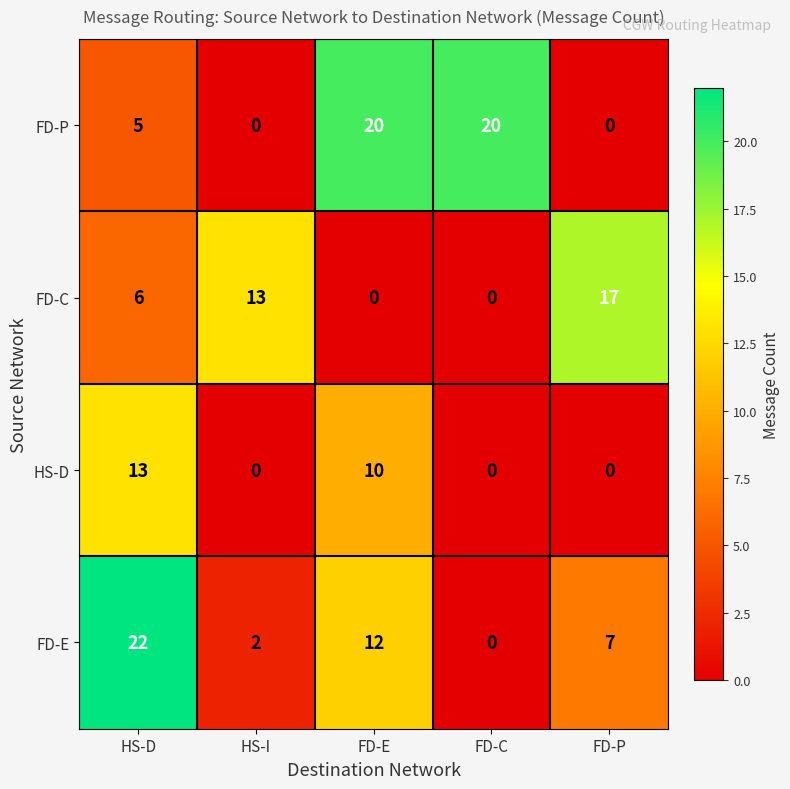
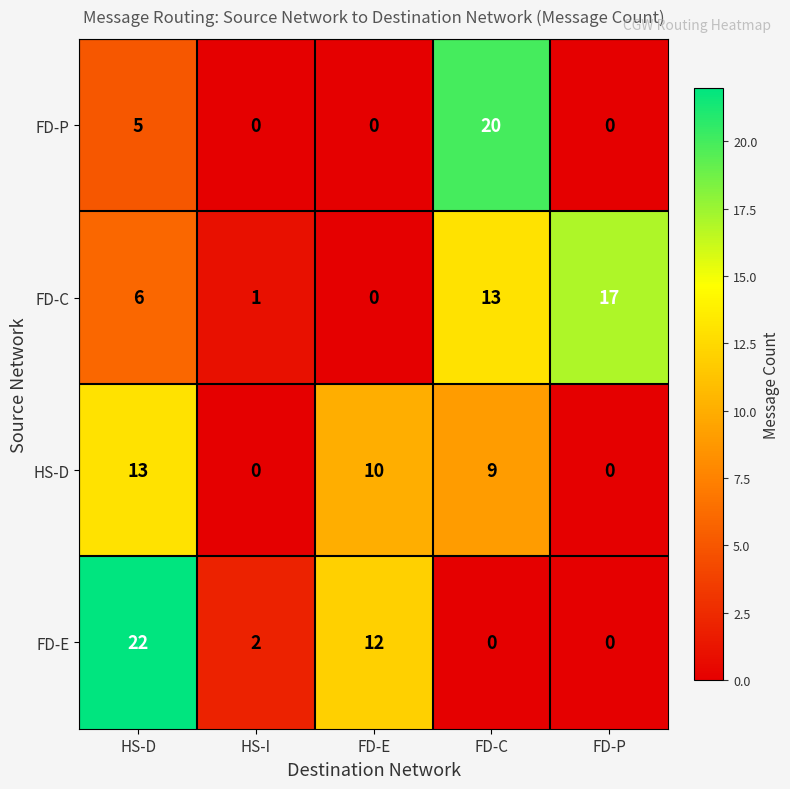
FD-P, FD-E: 20 -> 0
FD-C, HS-I: 13 -> 1
FD-C, FD-C: 0 -> 13
HS-D, FD-C: 0 -> 9
FD-E, FD-P: 7 -> 0
